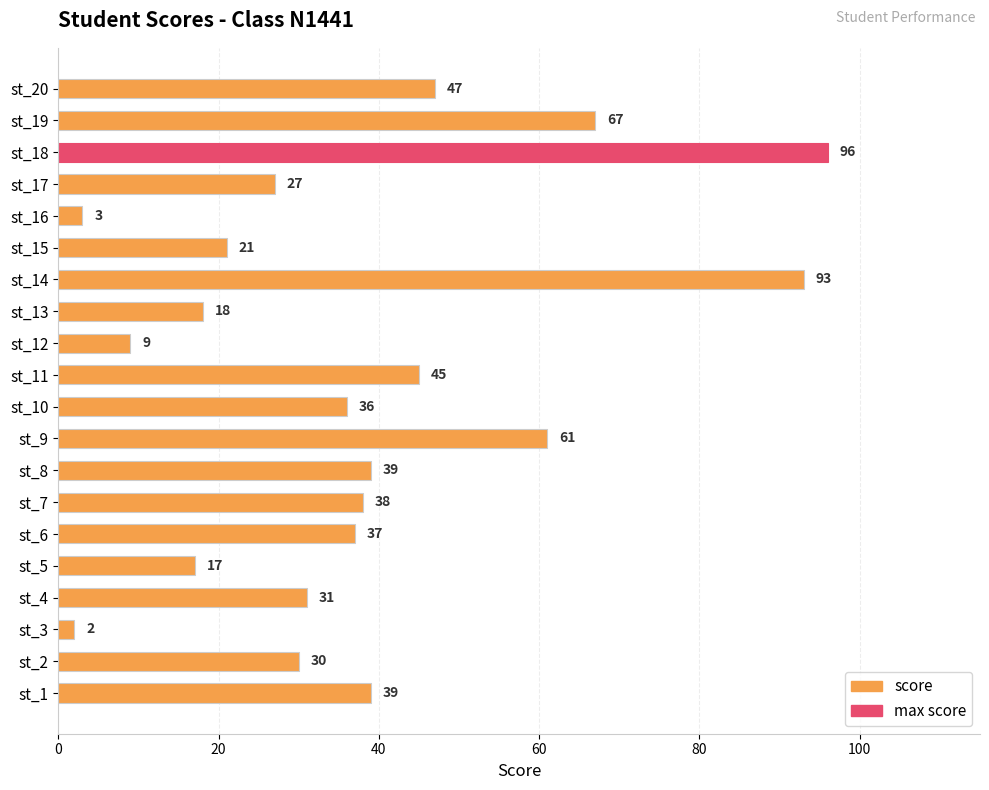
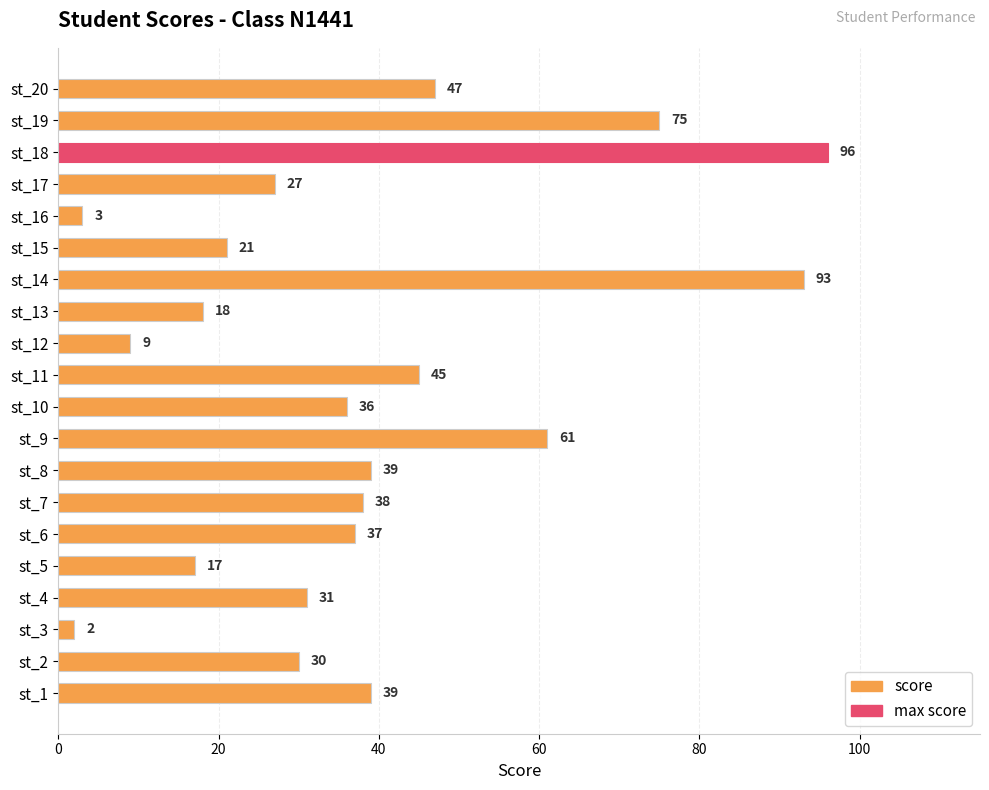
st_19: 67 -> 75
